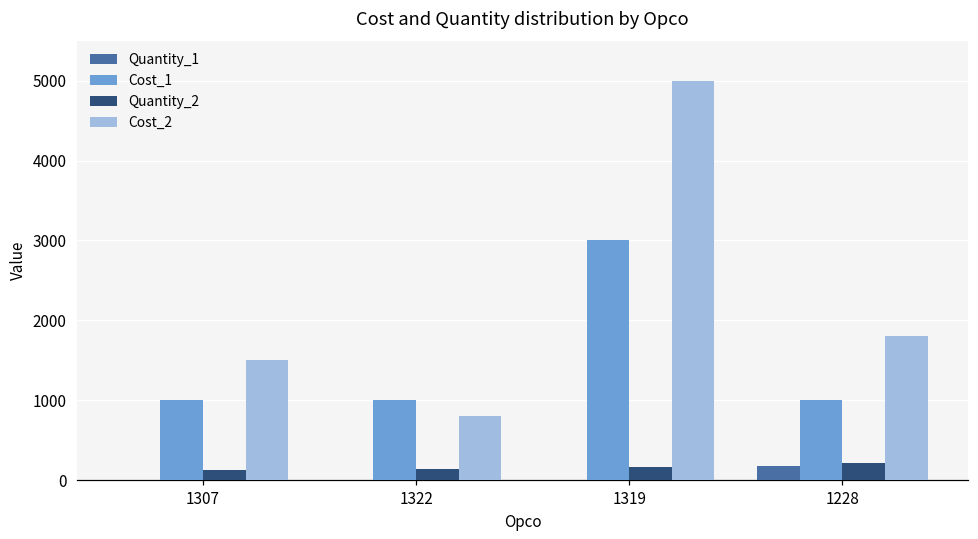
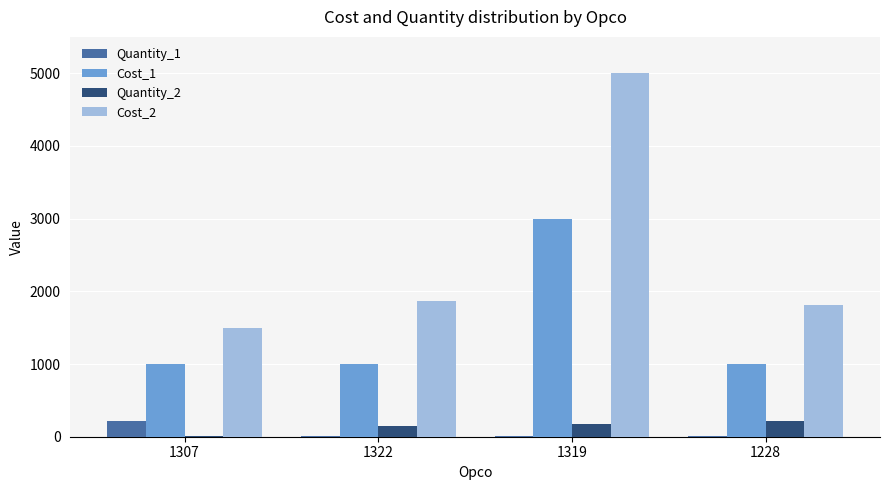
Quantity_1, 1307: 0 -> 200
Quantity_2, 1307: 100 -> 0
Cost_2, 1322: 800 -> 1900
Quantity_1, 1228: 200 -> 0
